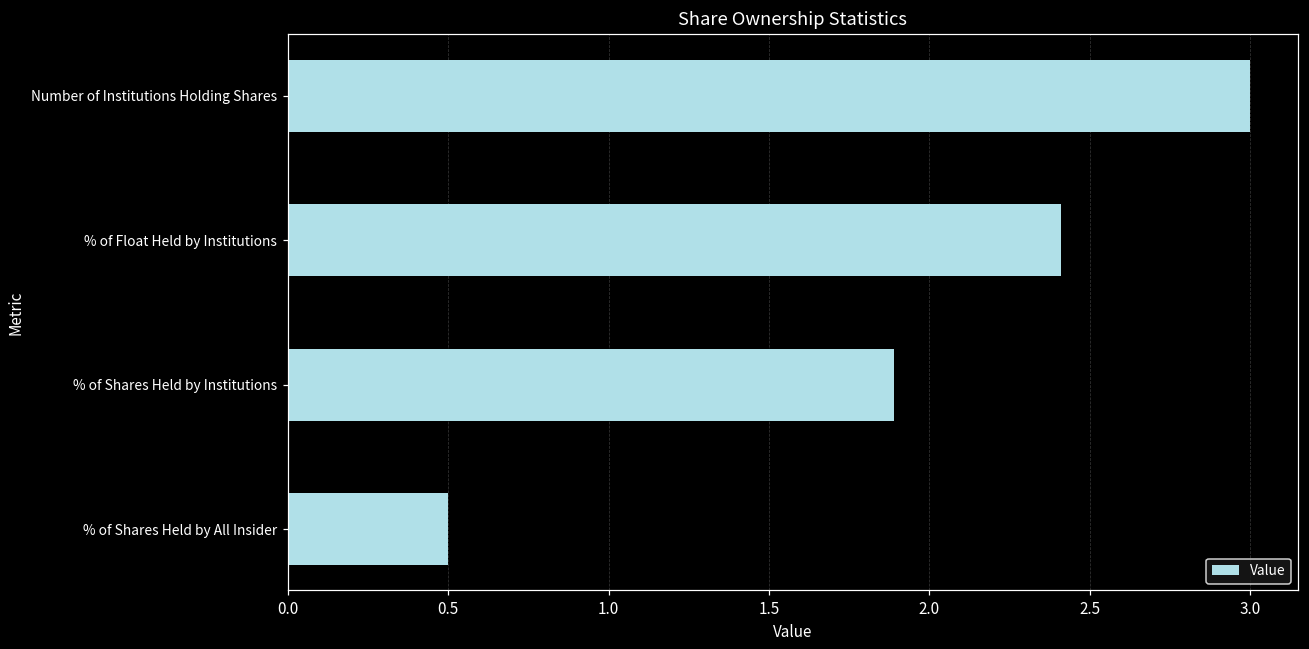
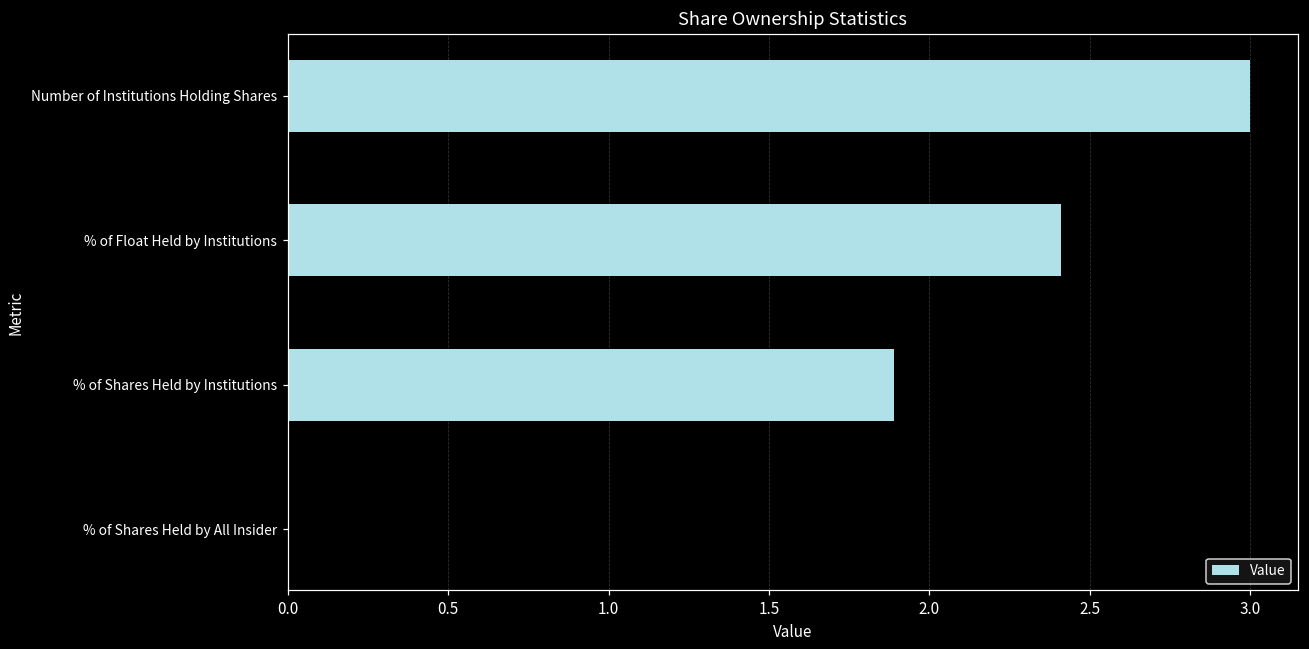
% of Shares Held by All Insider: 0.5 -> 0.0
